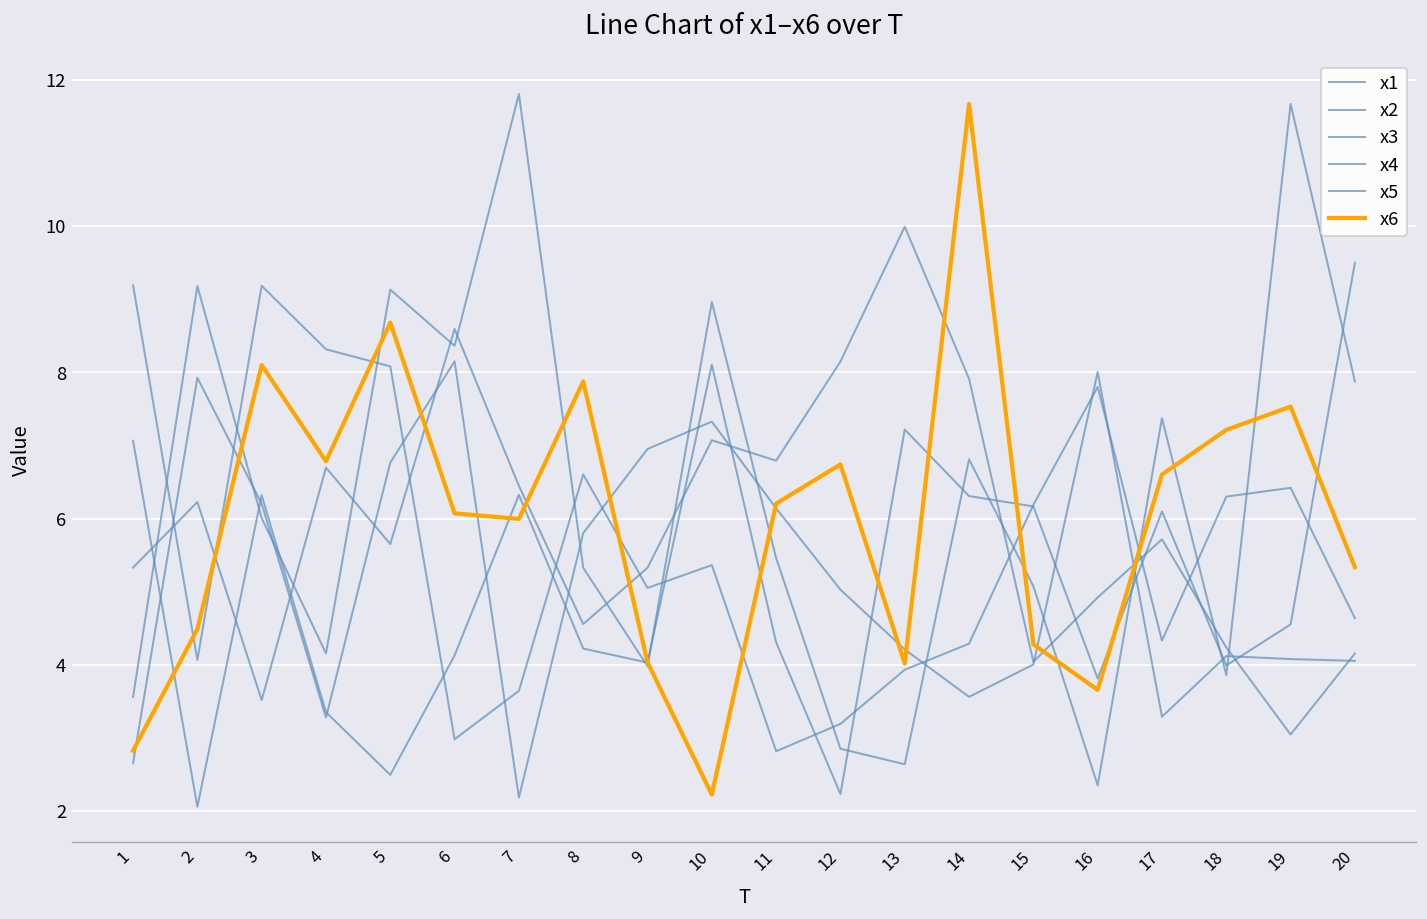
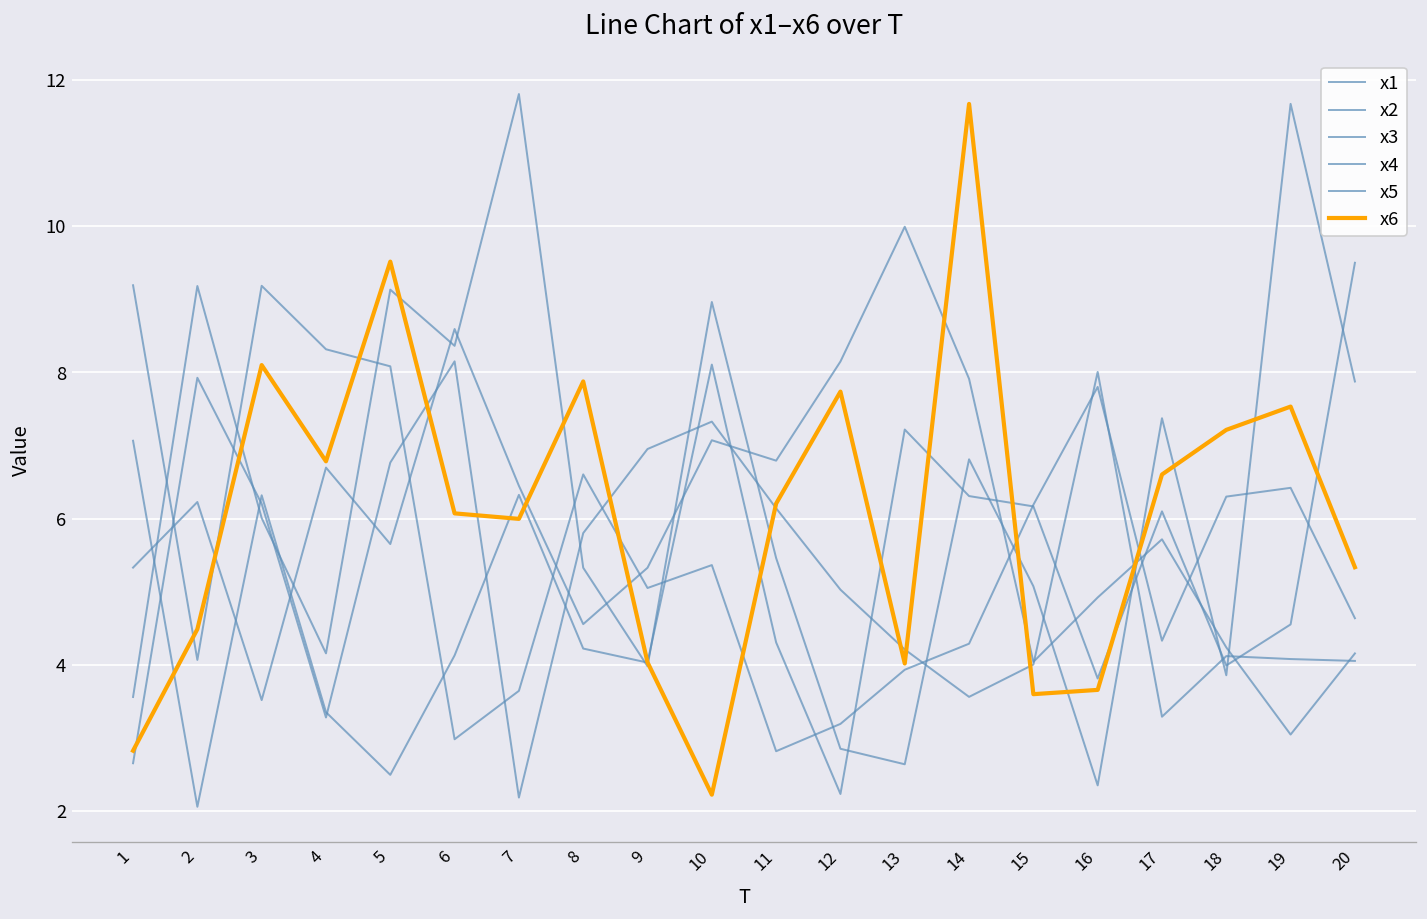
x6, 5: 8.7 -> 9.5
x6, 12: 6.7 -> 7.7
x6, 15: 4.3 -> 3.6
